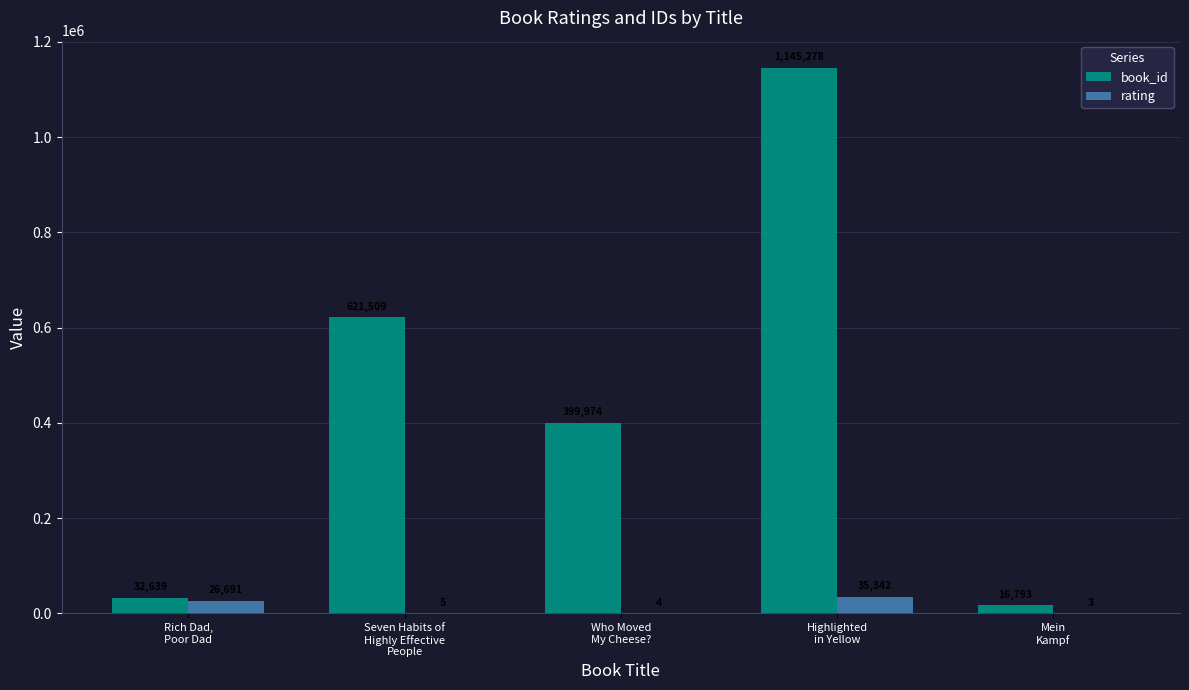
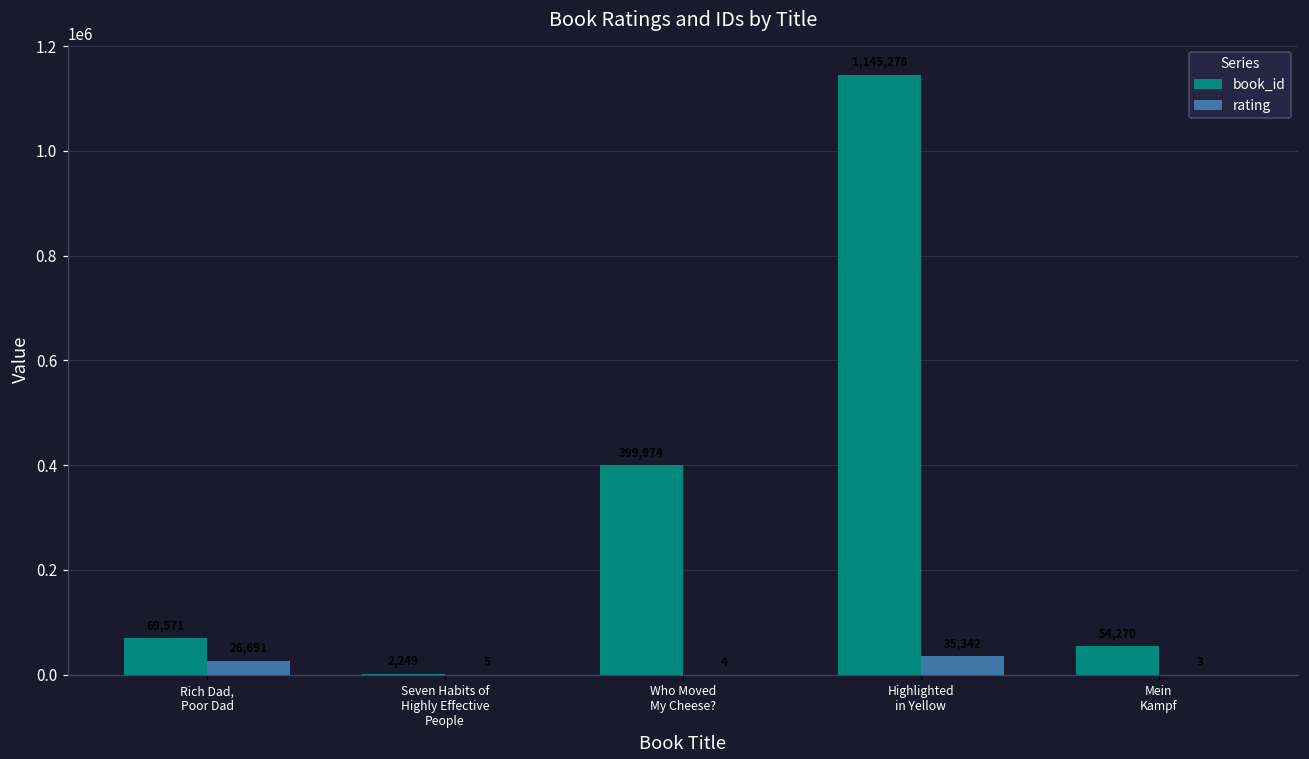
book_id, Rich Dad, Poor Dad: 30000 -> 70000
book_id, Seven Habits of Highly Effective People: 620000 -> 0
book_id, Mein Kampf: 20000 -> 50000
